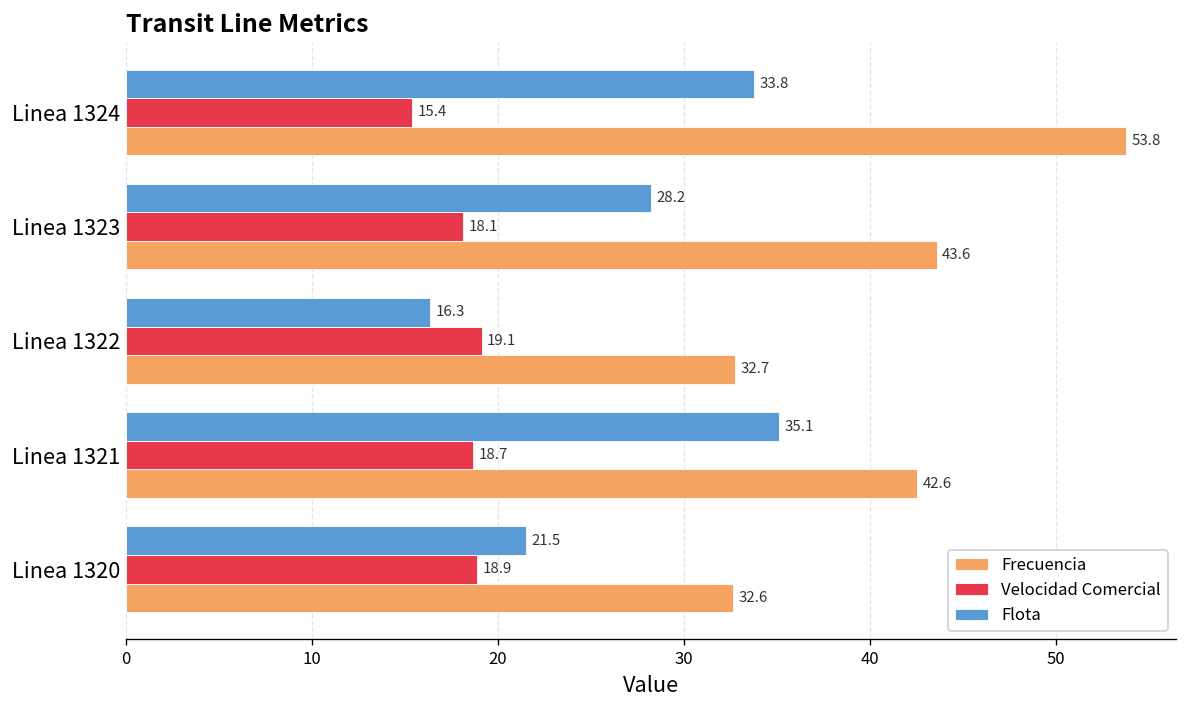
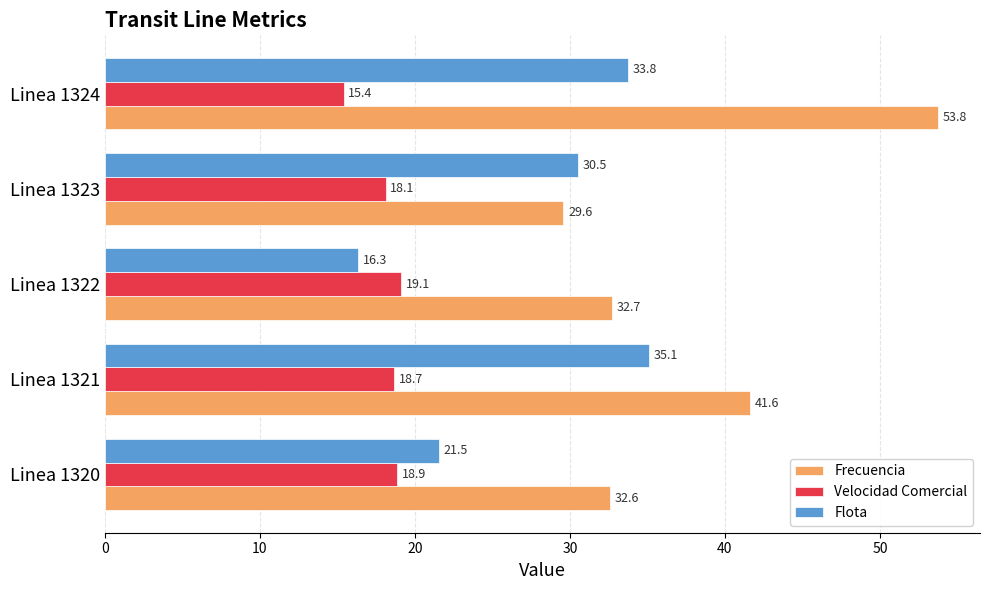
Flota, Linea 1323: 28.2 -> 30.5
Frecuencia, Linea 1323: 43.6 -> 29.6
Frecuencia, Linea 1321: 42.6 -> 41.6
